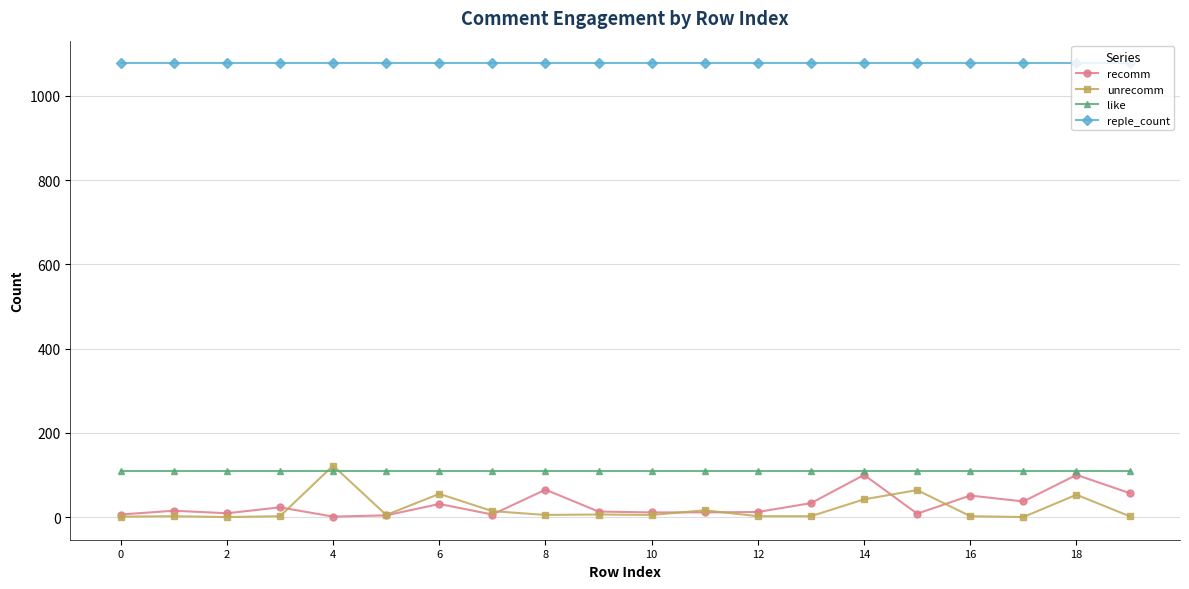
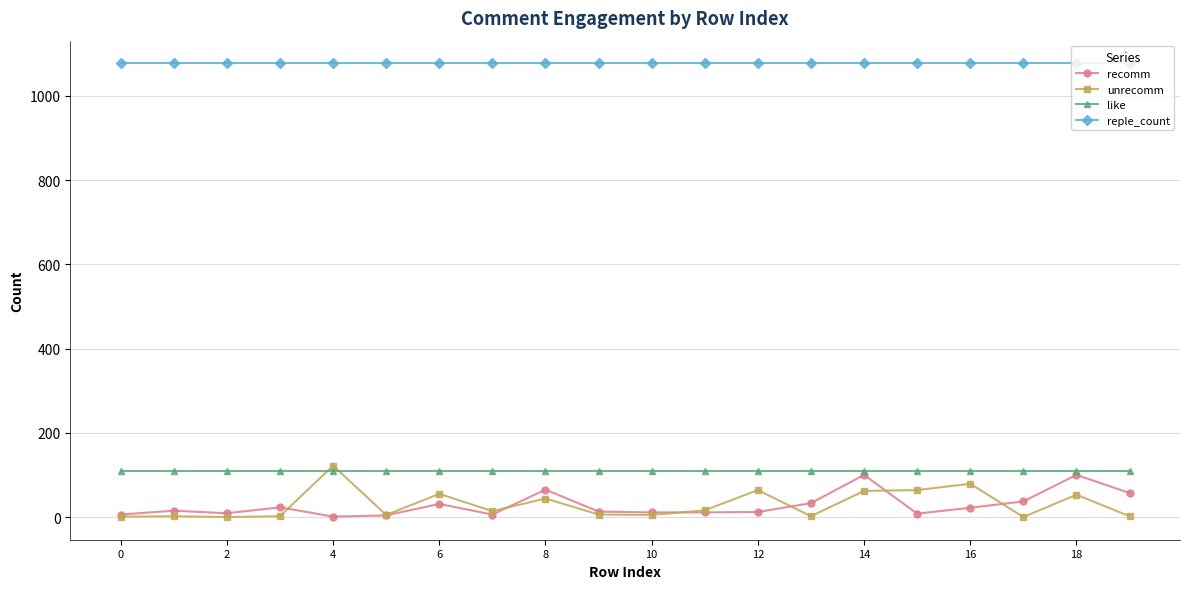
unrecomm, 8: 10 -> 40
unrecomm, 12: 0 -> 60
unrecomm, 14: 40 -> 60
recomm, 16: 50 -> 20
unrecomm, 16: 0 -> 80
